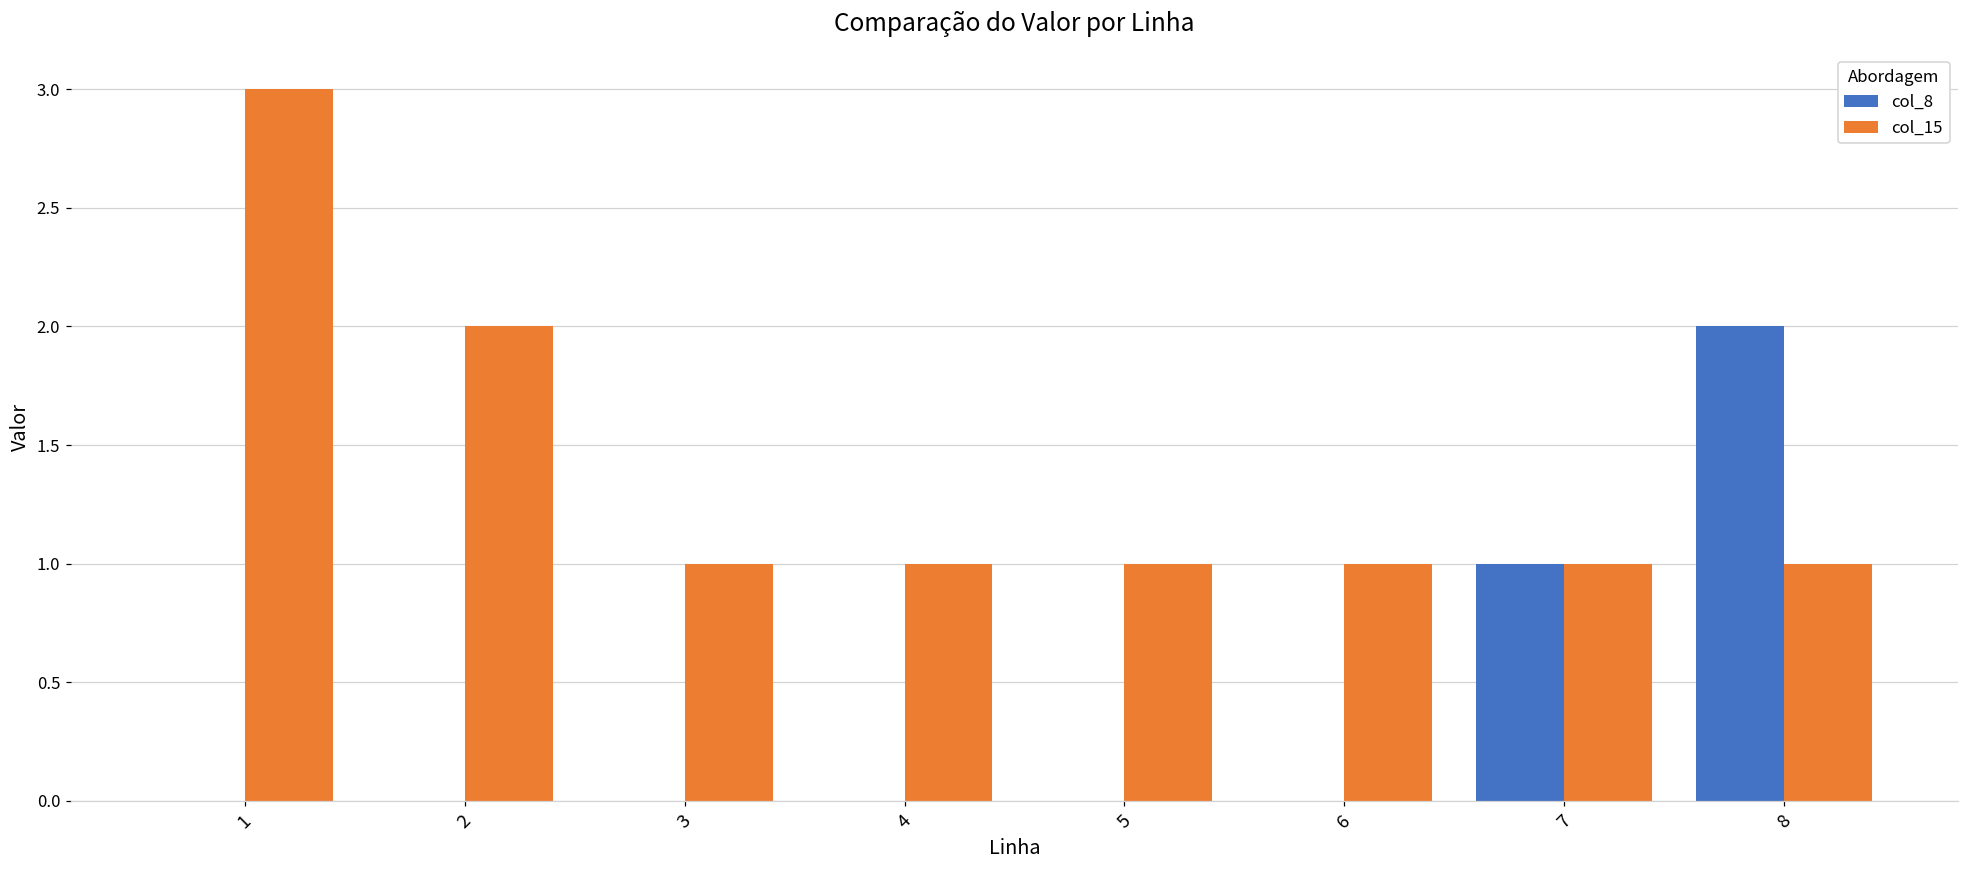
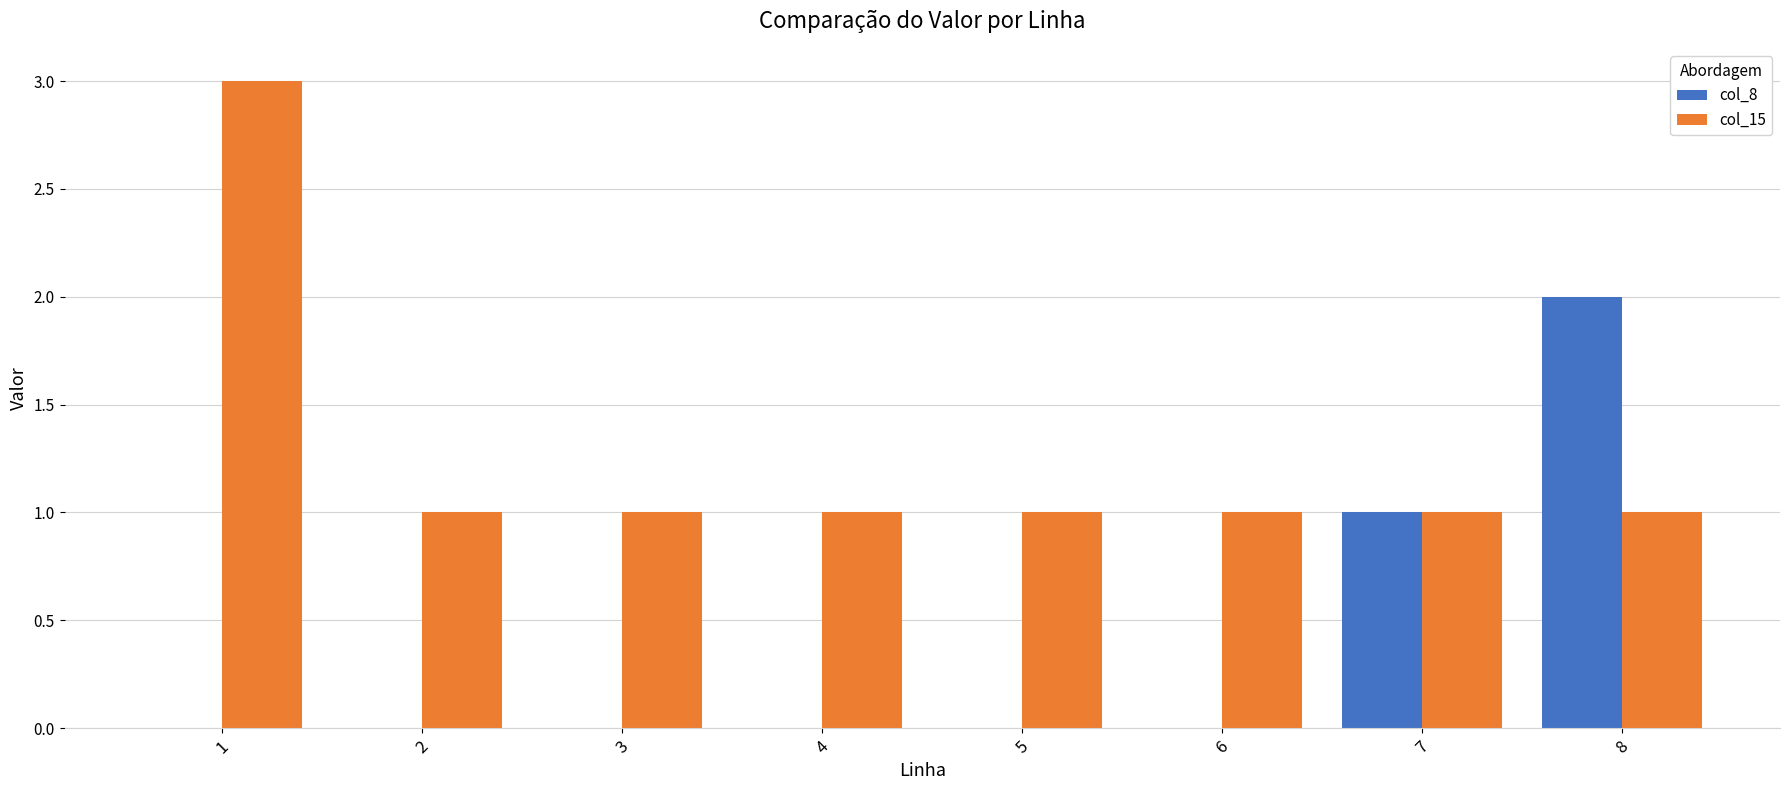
col_15, 2: 2 -> 1
